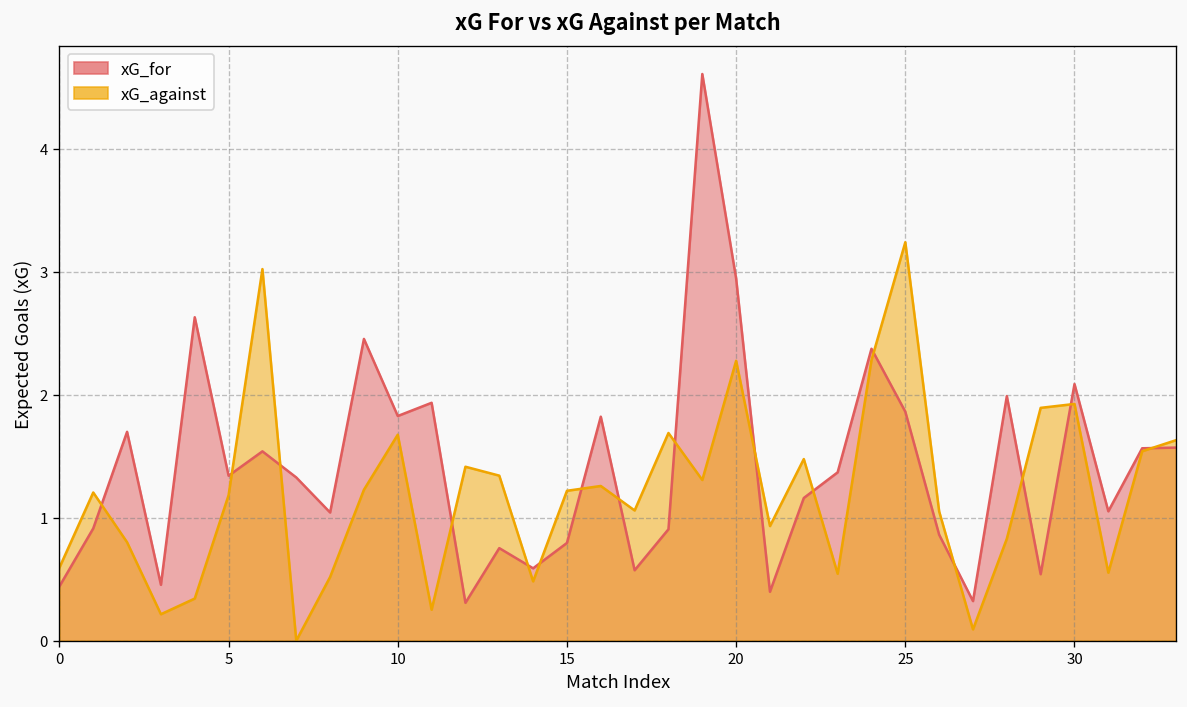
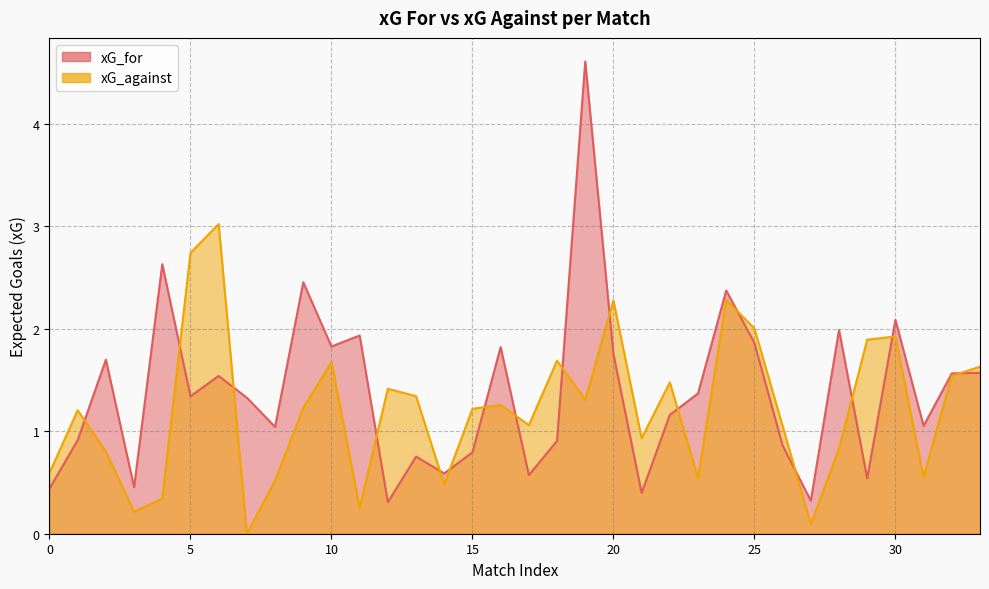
xG_against, 5: 1.18 -> 2.74
xG_for, 20: 2.94 -> 1.75
xG_against, 25: 3.24 -> 2.00
